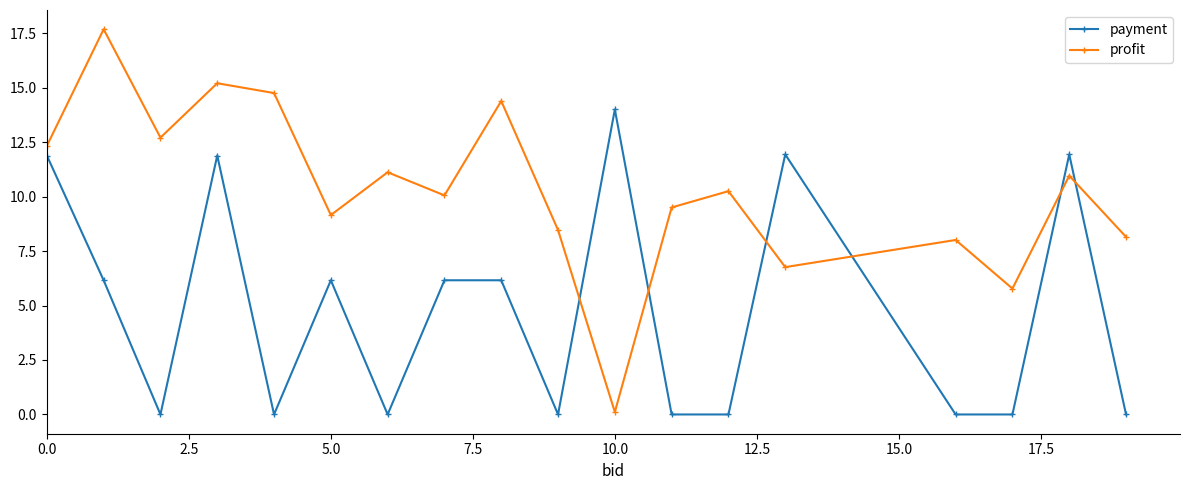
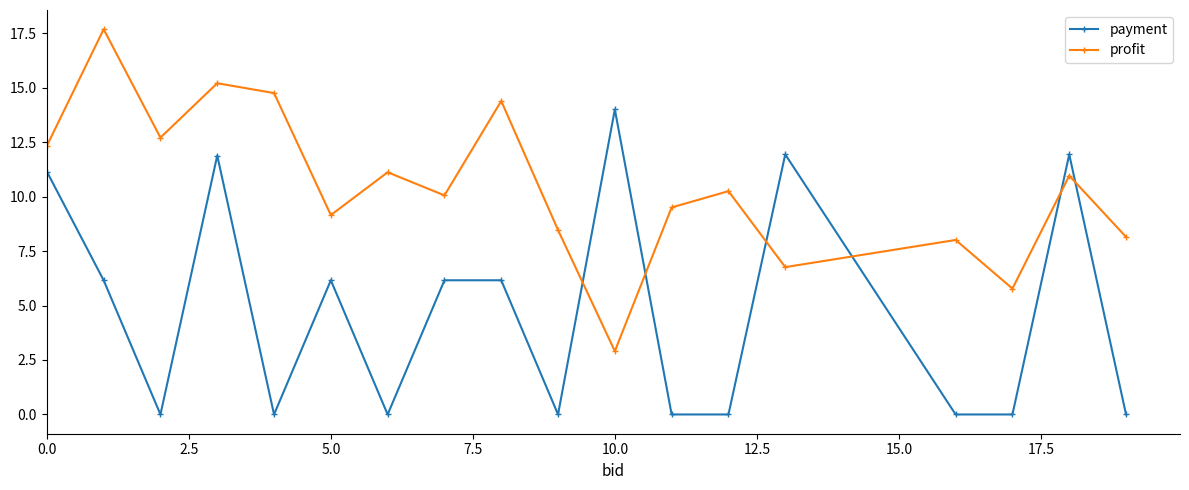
payment, 0.0: 11.9 -> 11.1
profit, 10.0: 0.1 -> 2.9
